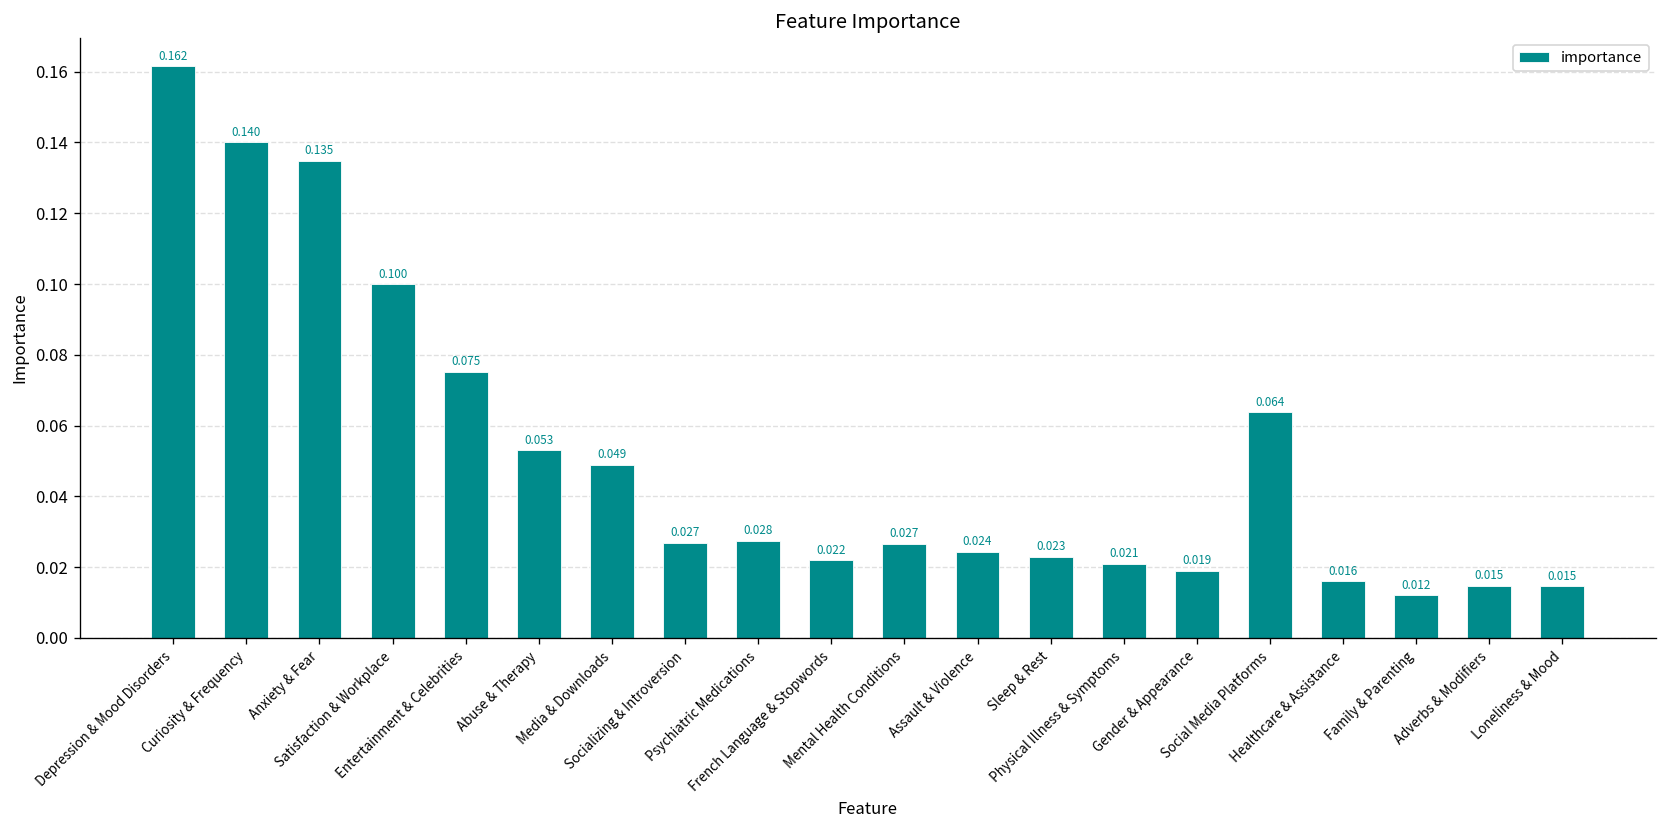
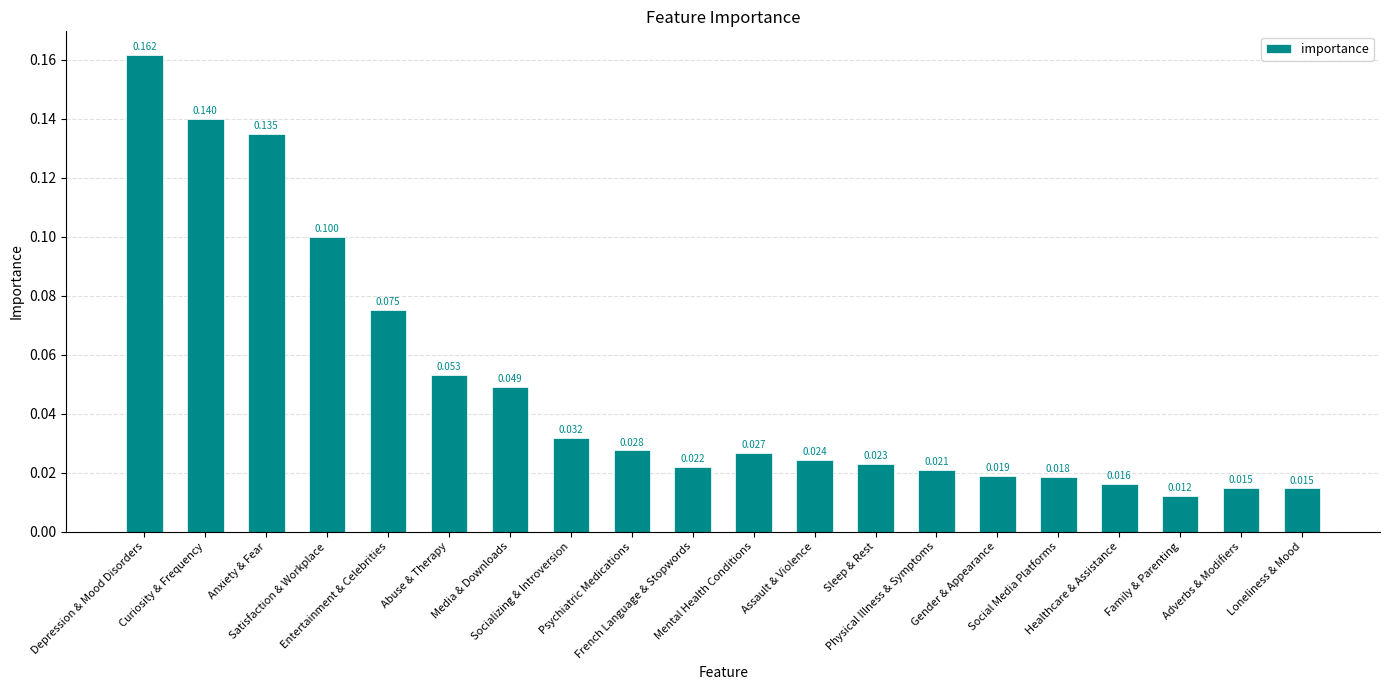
Socializing & Introversion: 0.027 -> 0.032
Social Media Platforms: 0.064 -> 0.018
